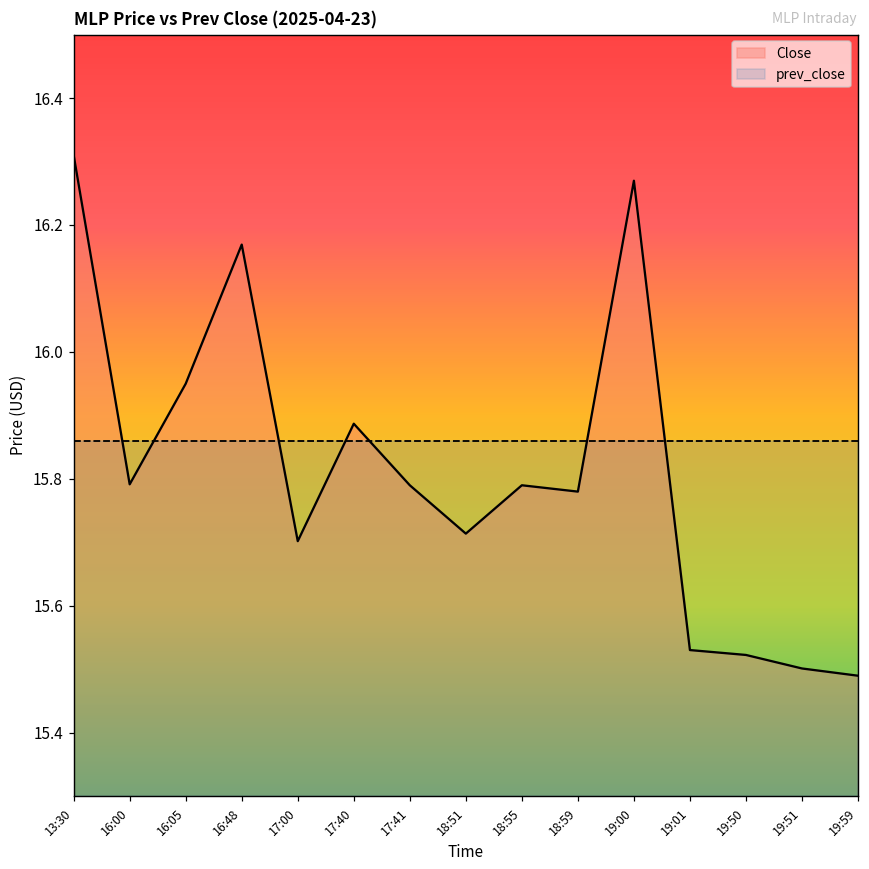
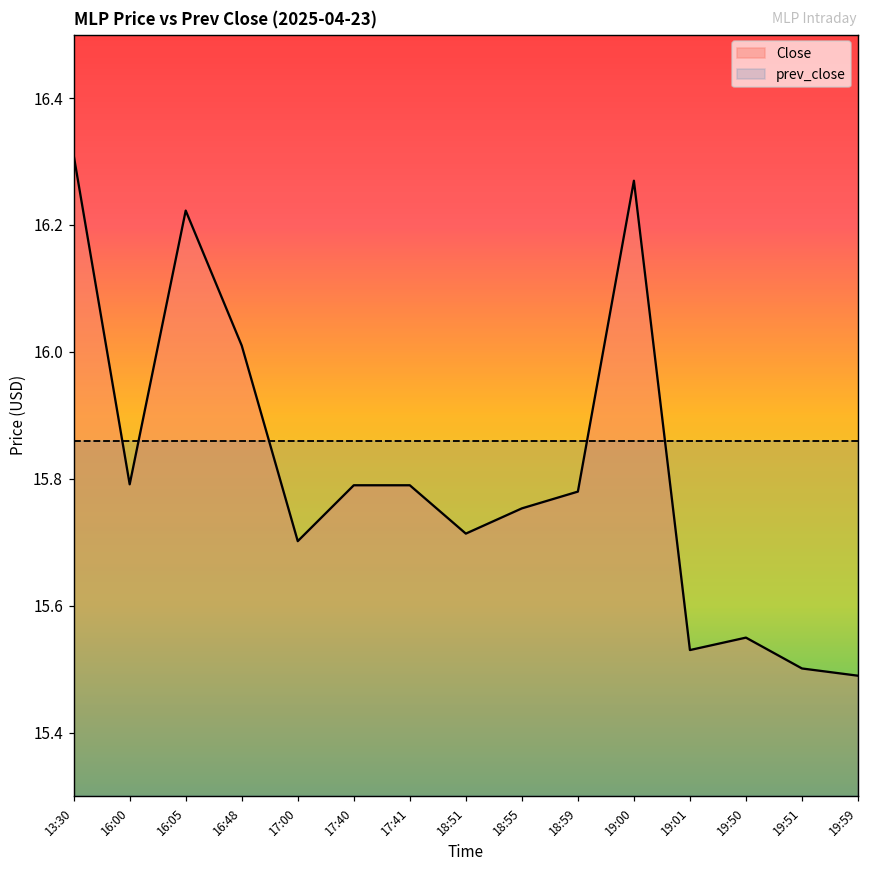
Close, 16:05: 15.95 -> 16.22
Close, 16:48: 16.17 -> 16.01
Close, 17:40: 15.89 -> 15.79
Close, 18:55: 15.79 -> 15.75
Close, 19:50: 15.52 -> 15.55
